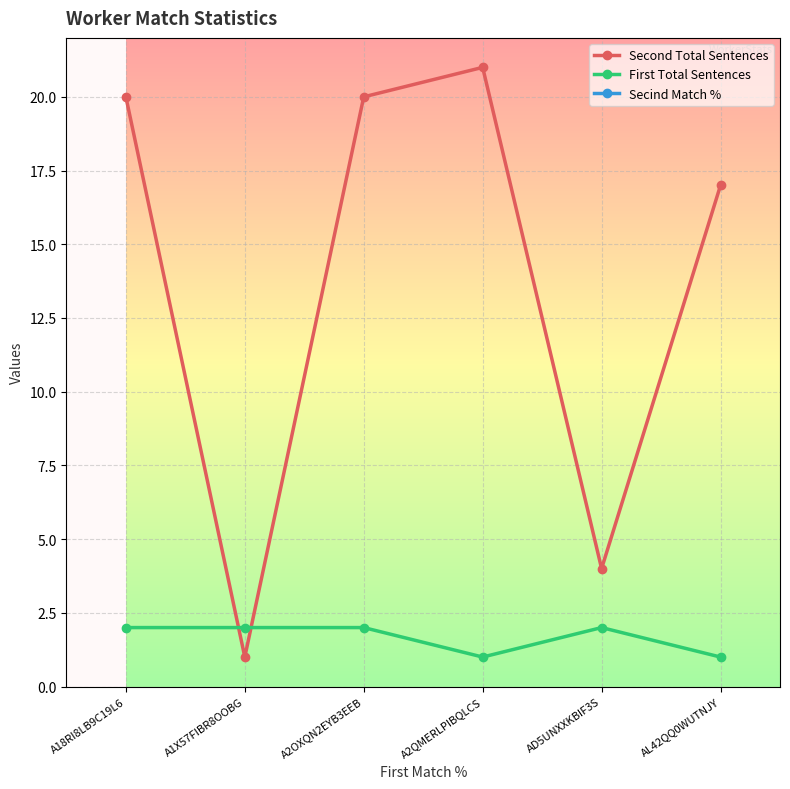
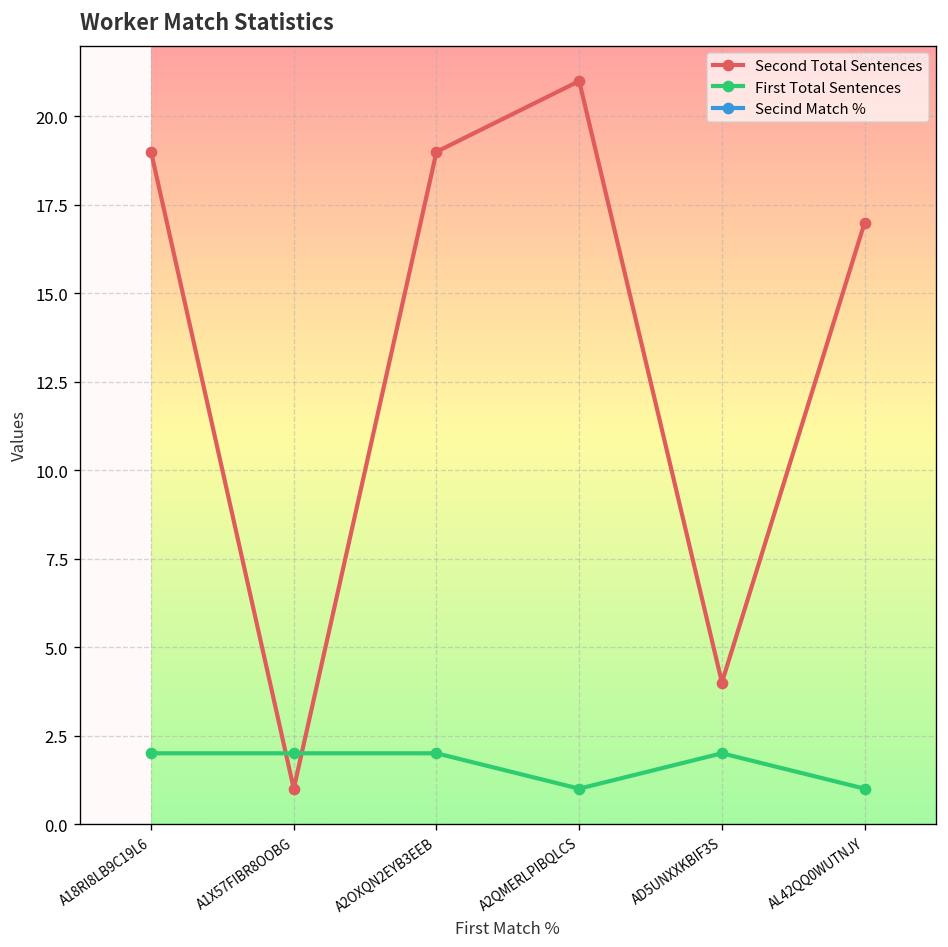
Second Total Sentences, A18RI8LB9C19L6: 20 -> 19
Second Total Sentences, A2OXQN2EYB3EEB: 20 -> 19
